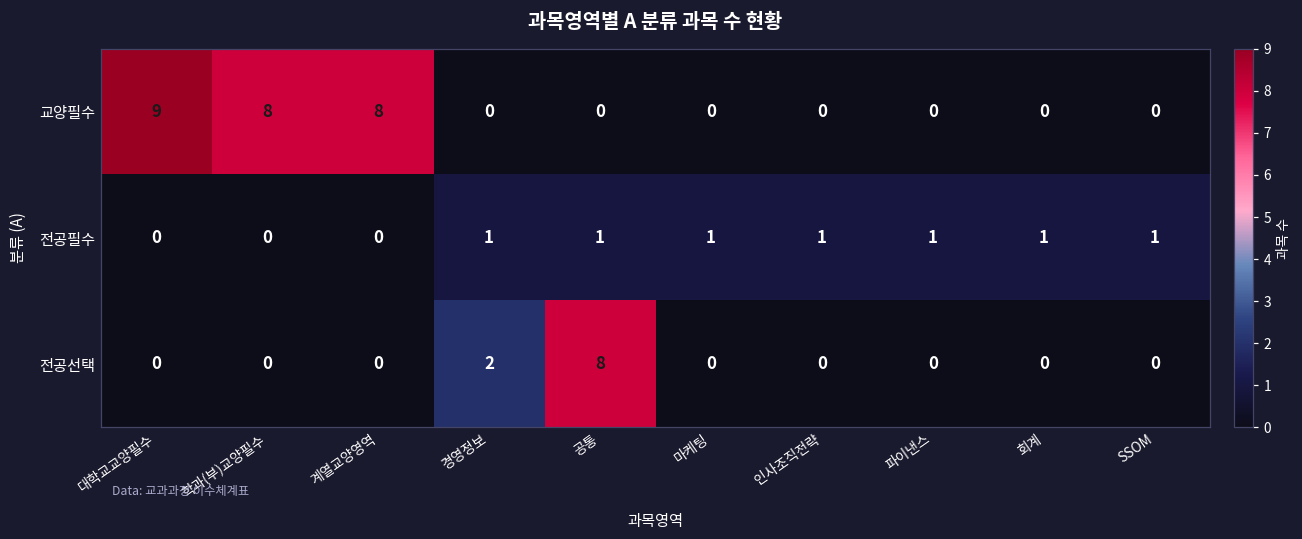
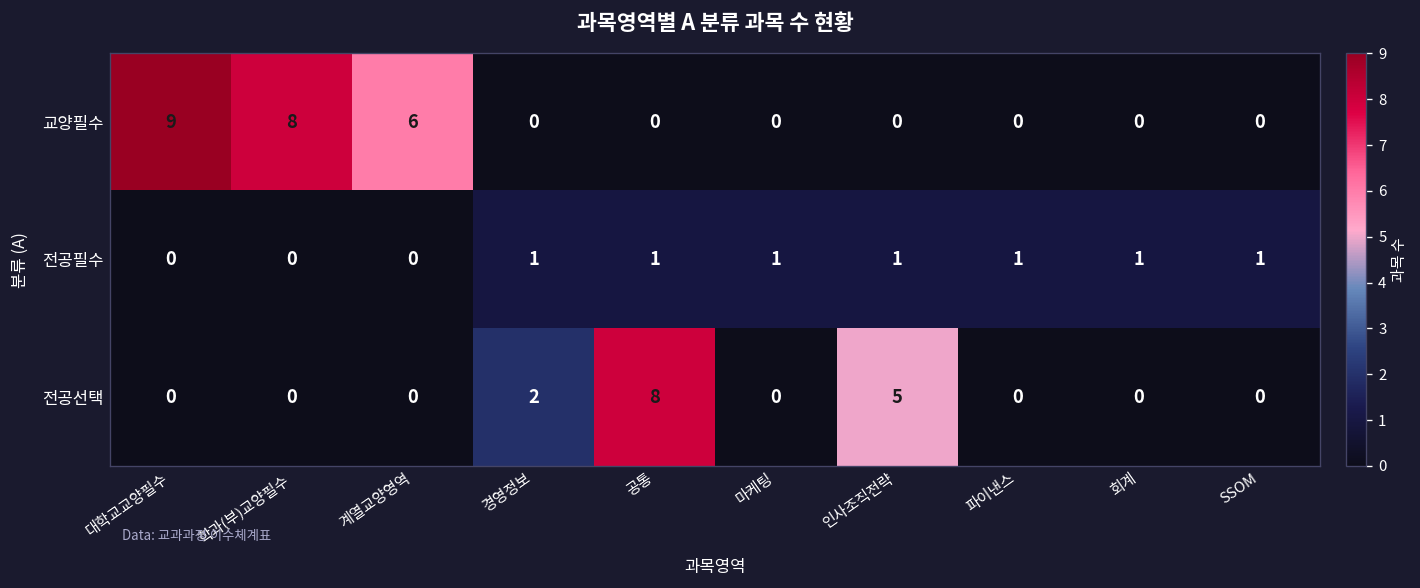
교양필수, 계열교양영역: 8 -> 6
전공선택, 인사조직전략: 0 -> 5
